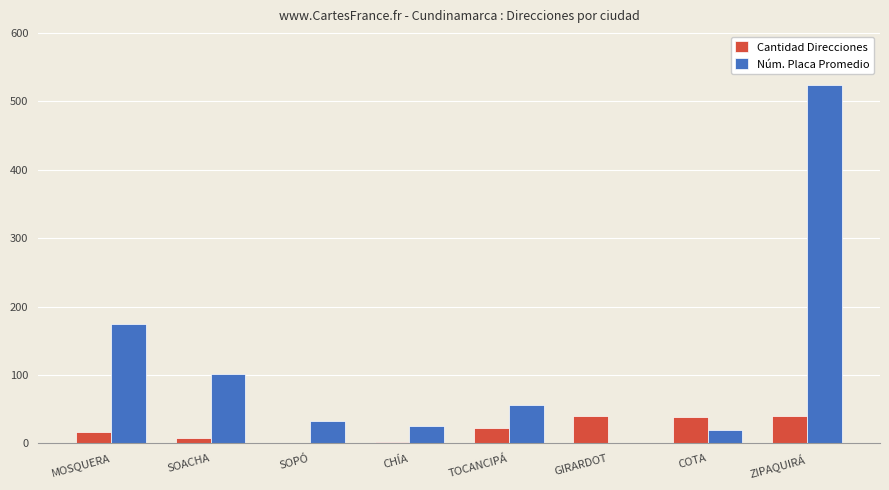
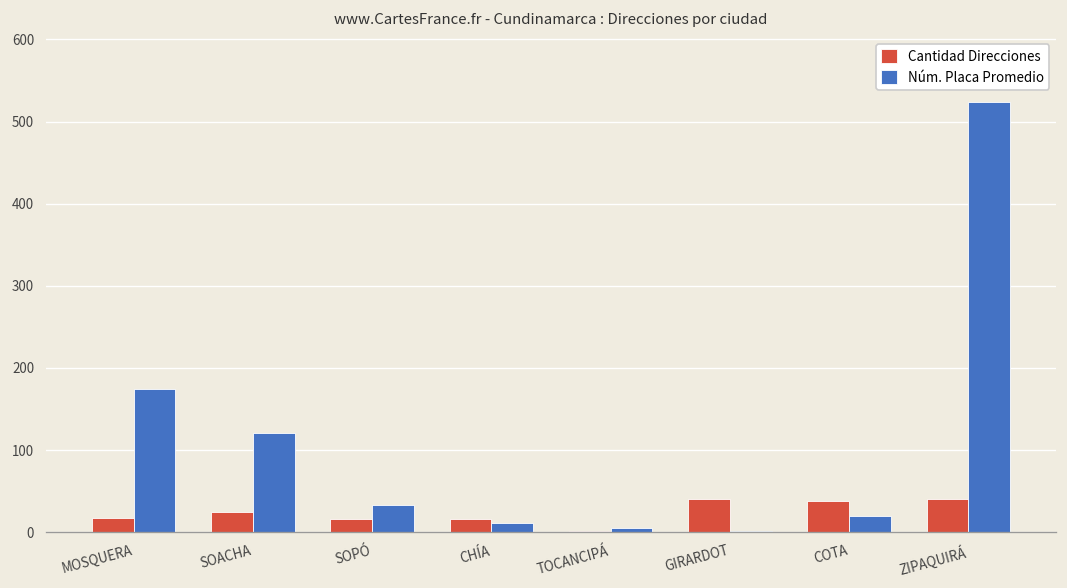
Cantidad Direcciones, SOACHA: 10 -> 20
Núm. Placa Promedio, SOACHA: 100 -> 120
Cantidad Direcciones, SOPÓ: 0 -> 20
Cantidad Direcciones, CHÍA: 0 -> 20
Núm. Placa Promedio, CHÍA: 30 -> 10
Cantidad Direcciones, TOCANCIPÁ: 20 -> 0
Núm. Placa Promedio, TOCANCIPÁ: 60 -> 10
